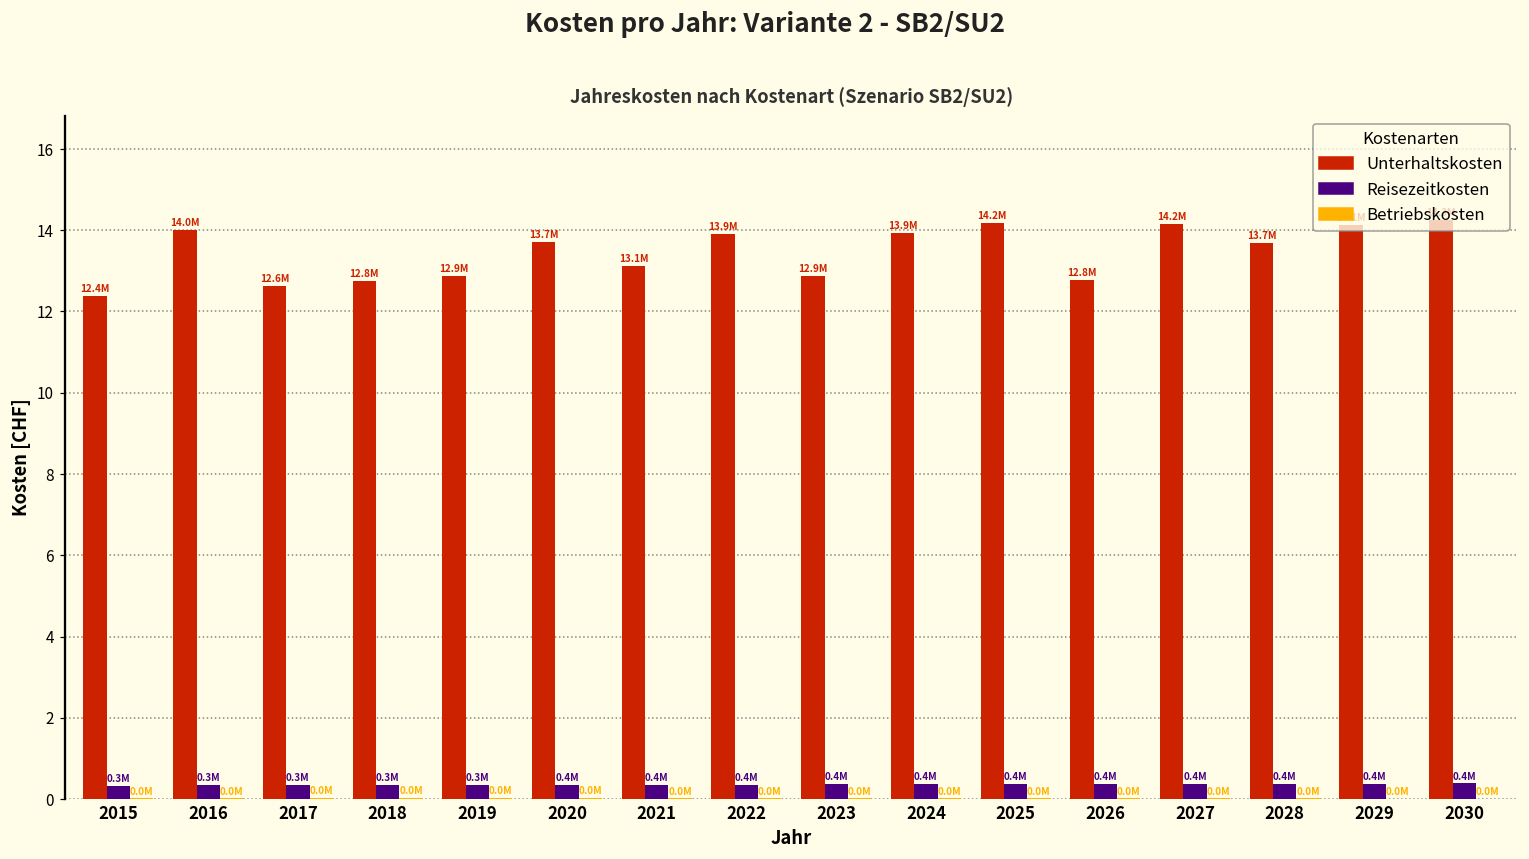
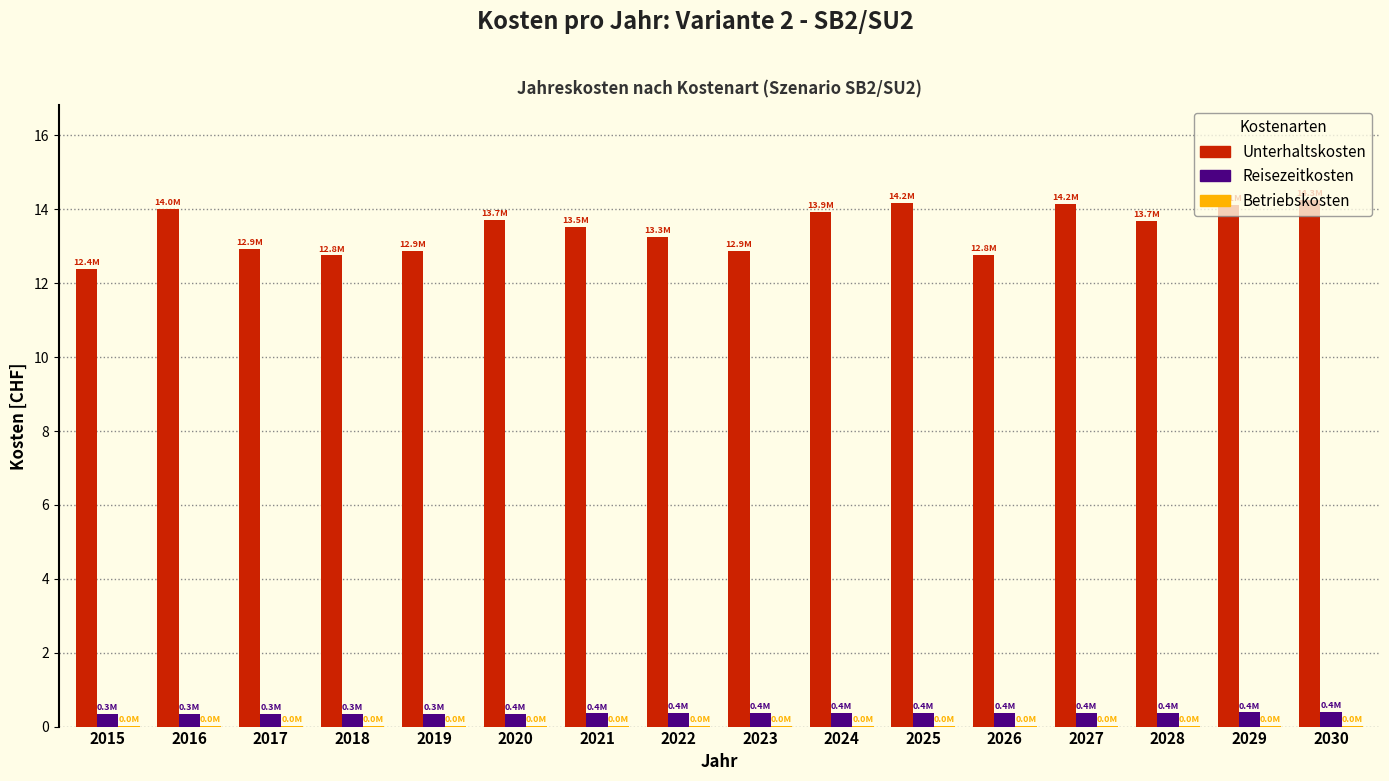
Unterhaltskosten, 2017: 12.6M -> 12.9M
Unterhaltskosten, 2021: 13.1M -> 13.5M
Unterhaltskosten, 2022: 13.9M -> 13.3M
